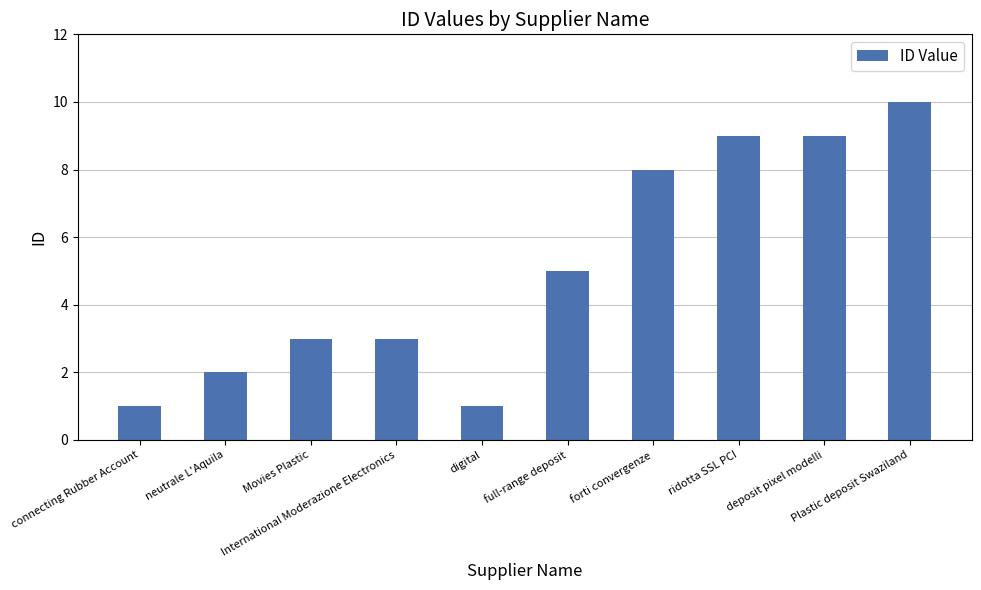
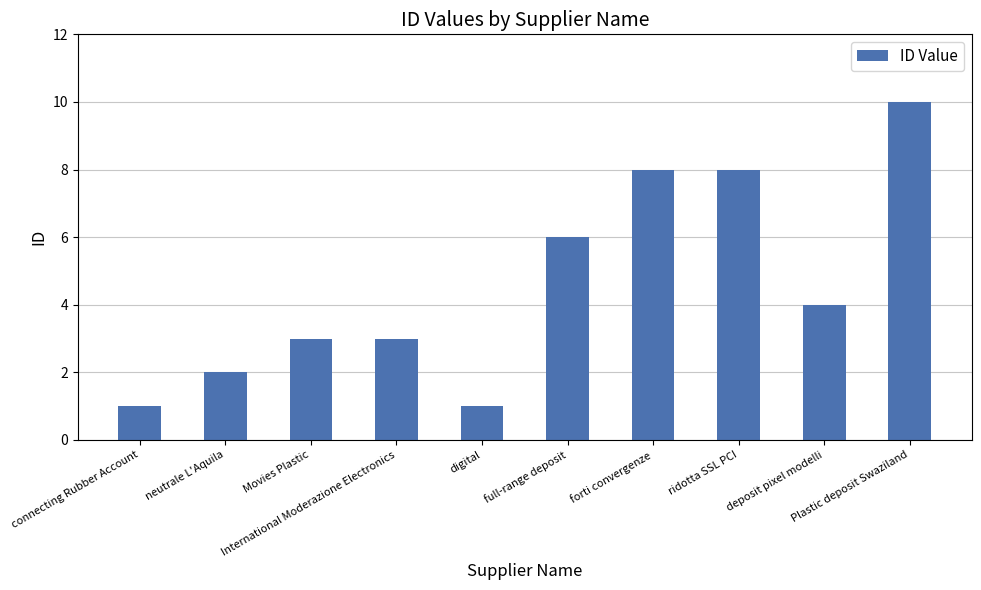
full-range deposit: 5 -> 6
ridotta SSL PCI: 9 -> 8
deposit pixel modelli: 9 -> 4
